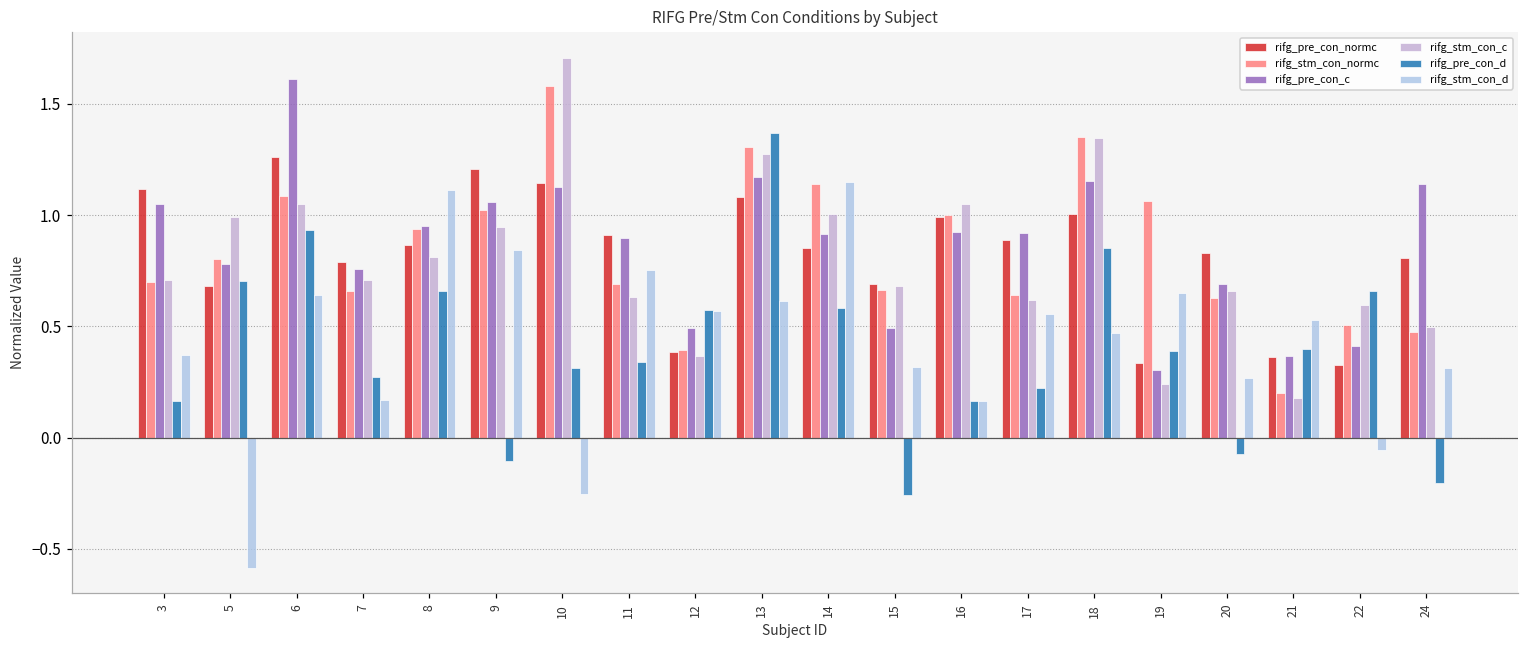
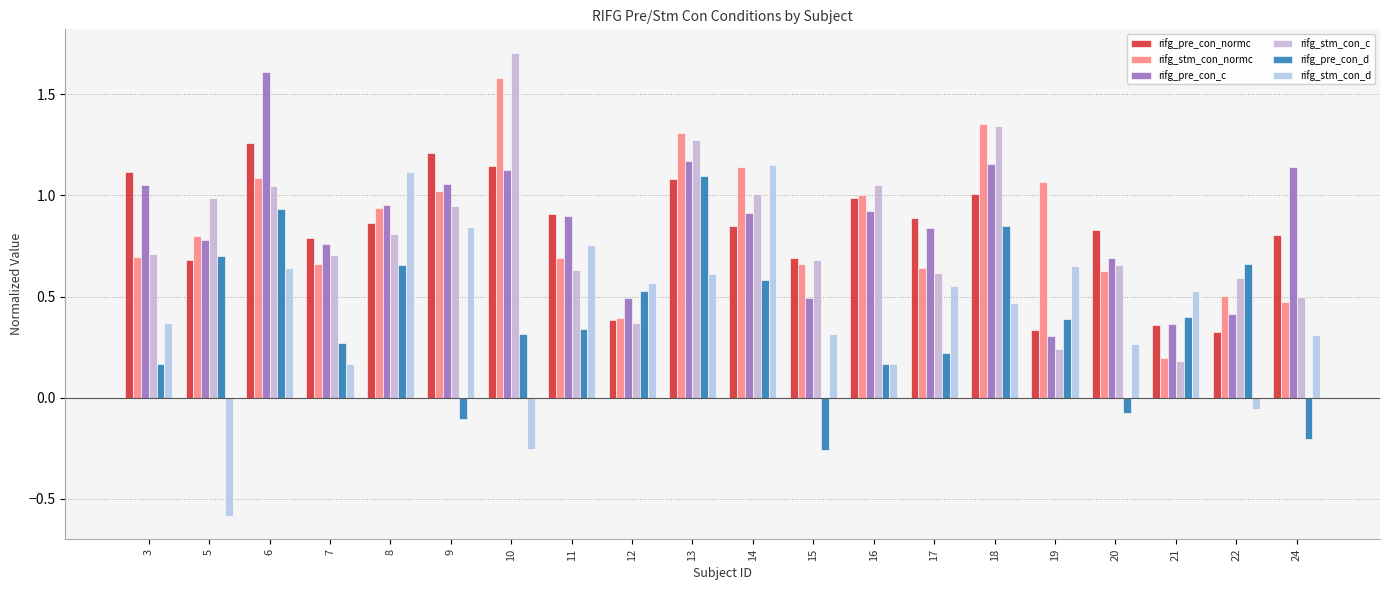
rifg_pre_con_d, 12: 0.57 -> 0.53
rifg_pre_con_d, 13: 1.37 -> 1.10
rifg_pre_con_c, 17: 0.92 -> 0.84
